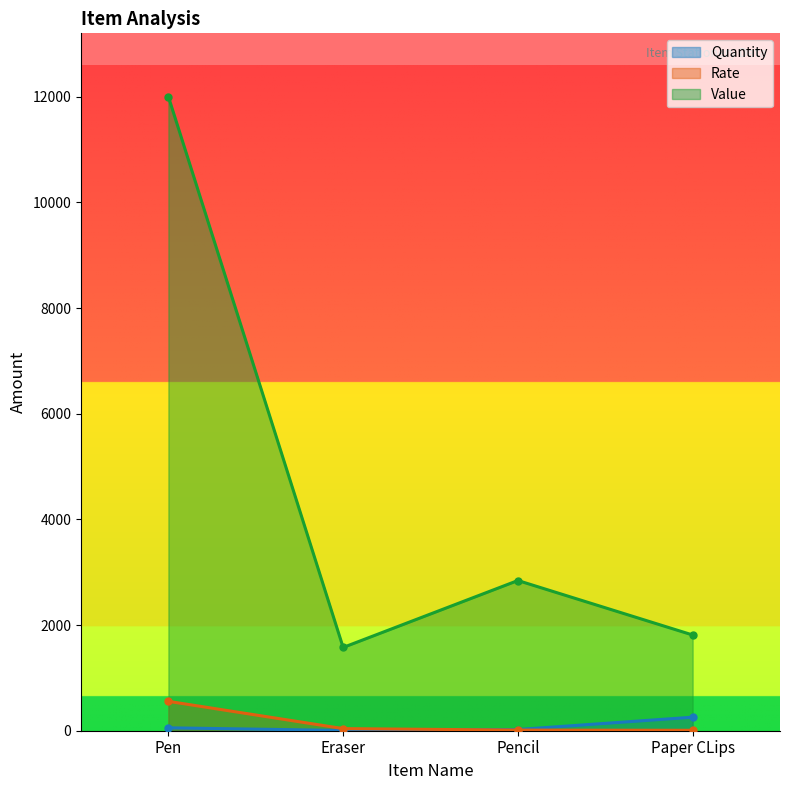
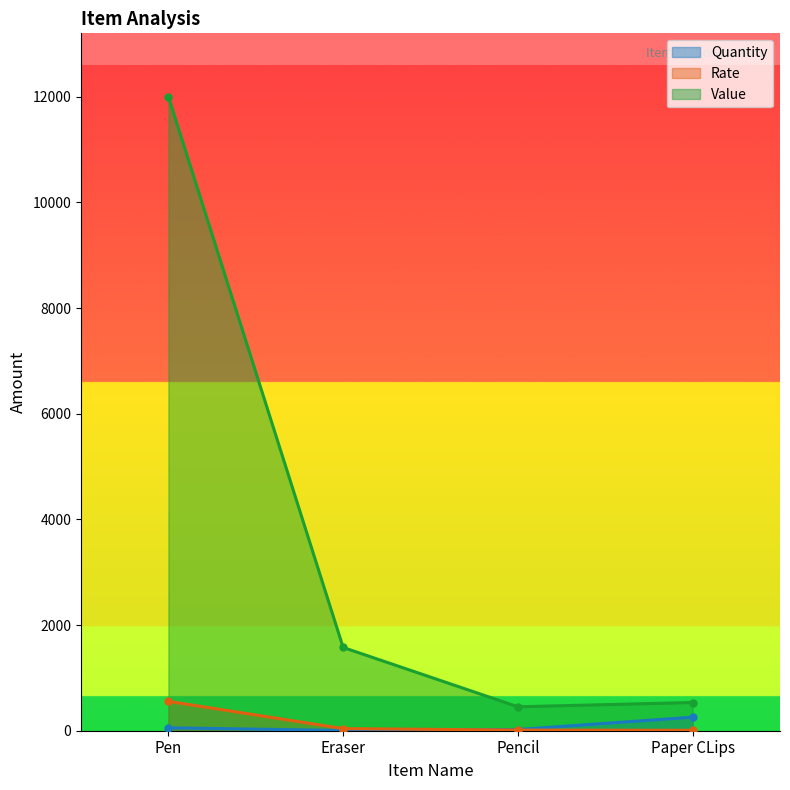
Value, Pencil: 2800 -> 500
Value, Paper CLips: 1800 -> 500
